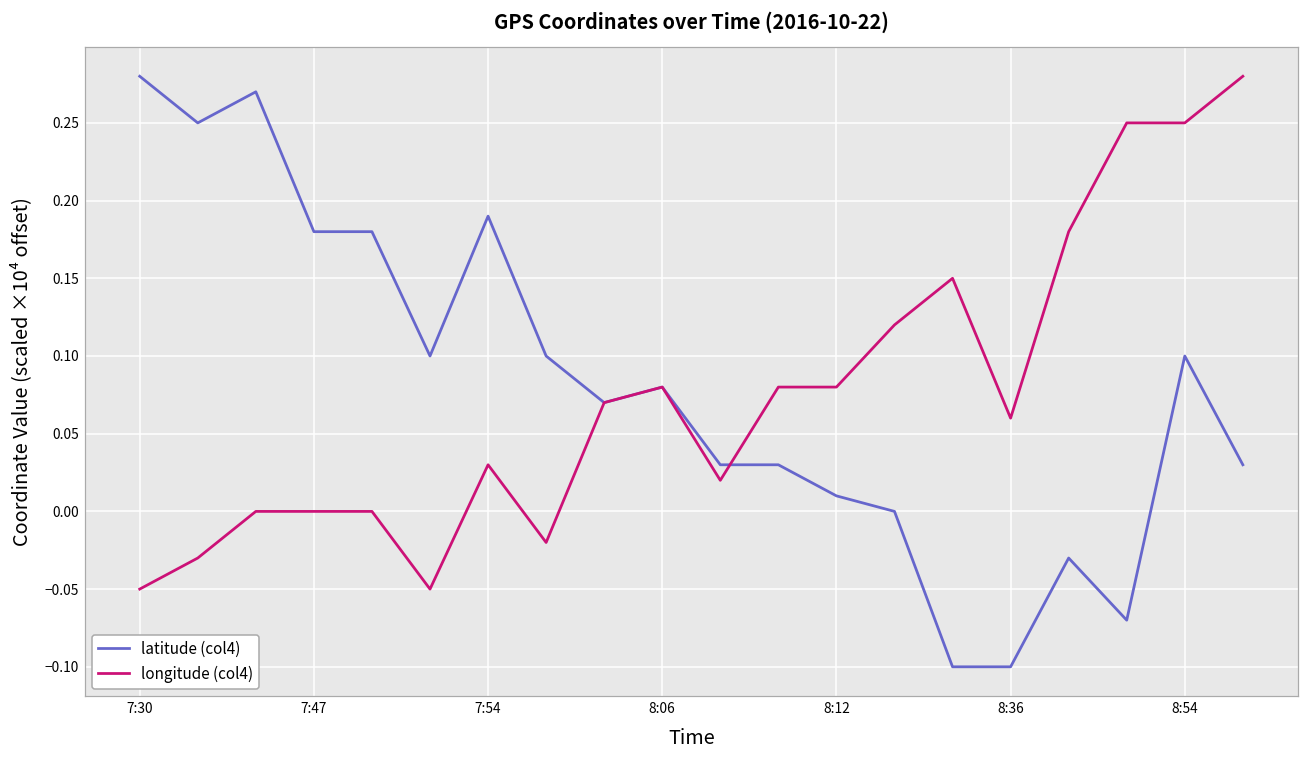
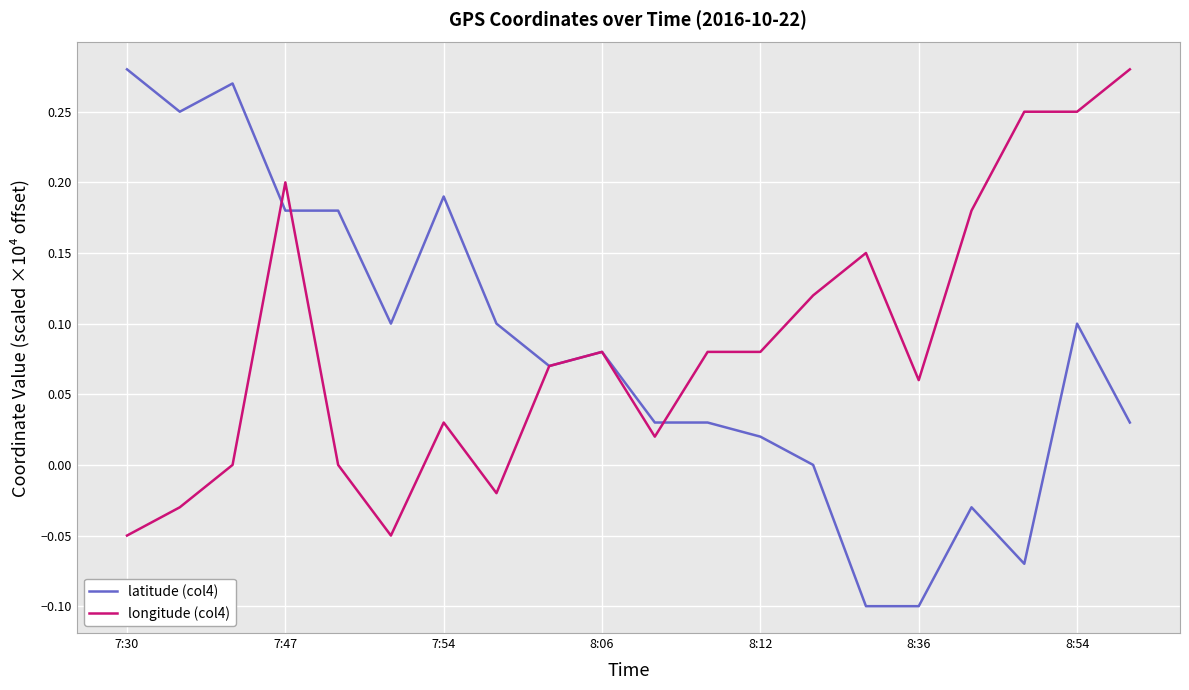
longitude (col4), 7:47: 0.000 -> 0.200
latitude (col4), 8:12: 0.010 -> 0.020
